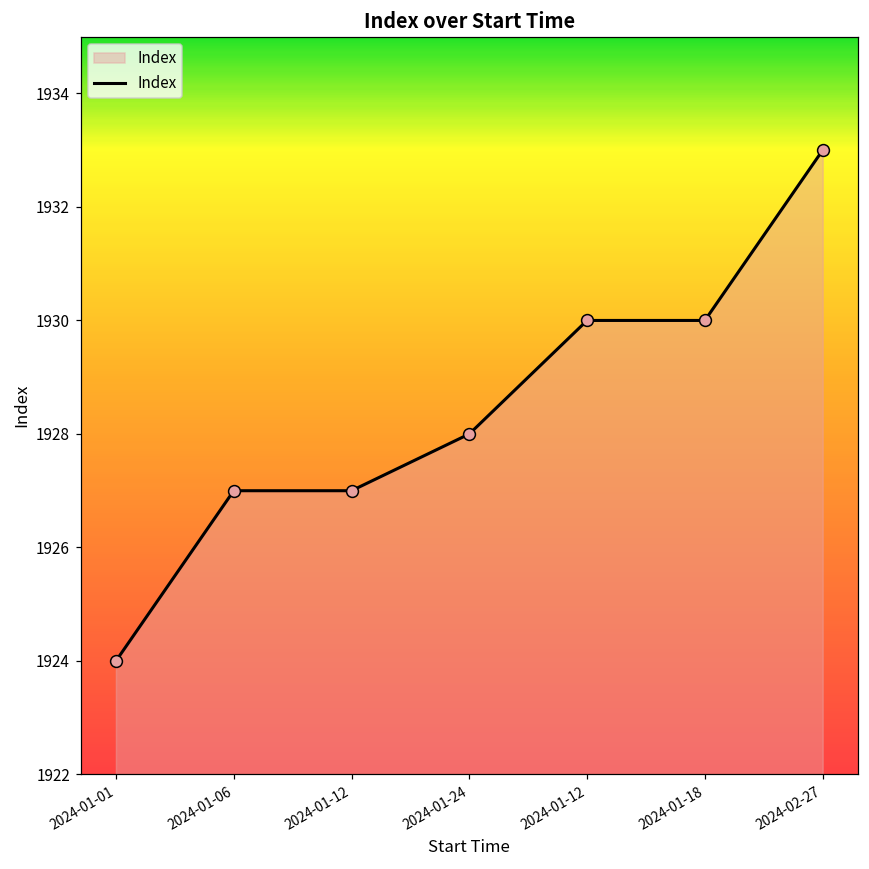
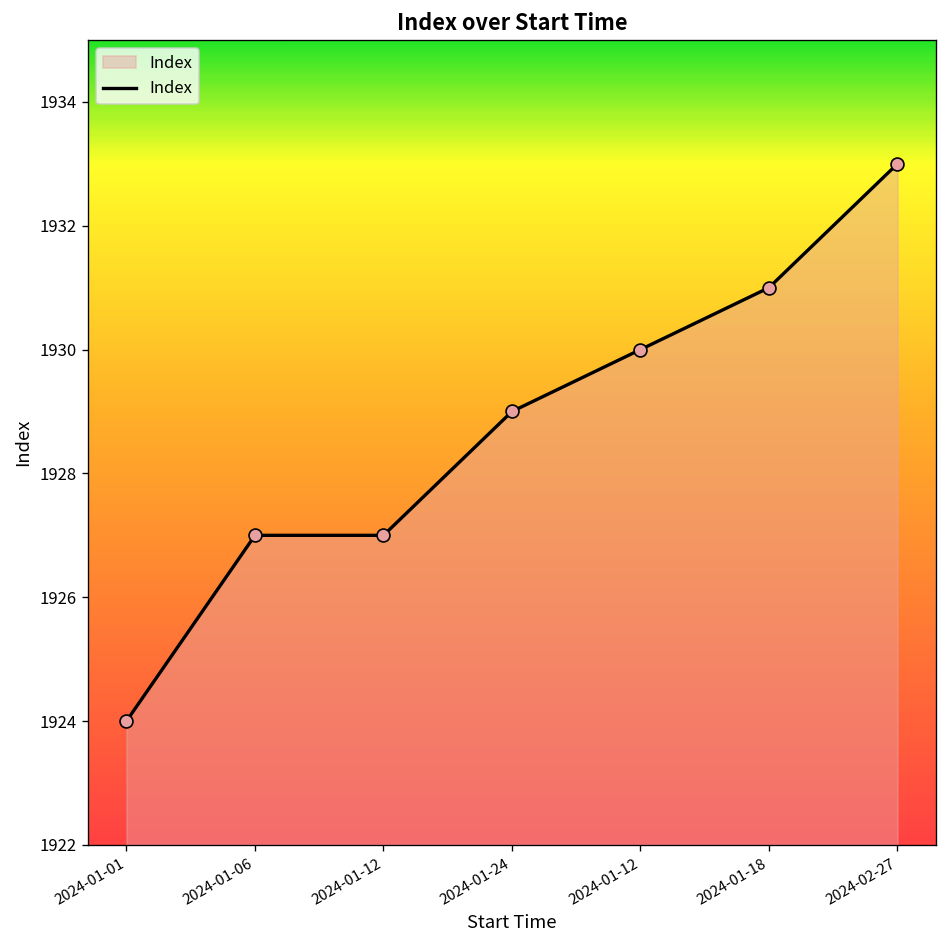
2024-01-24: 1928 -> 1929
2024-01-18: 1930 -> 1931
